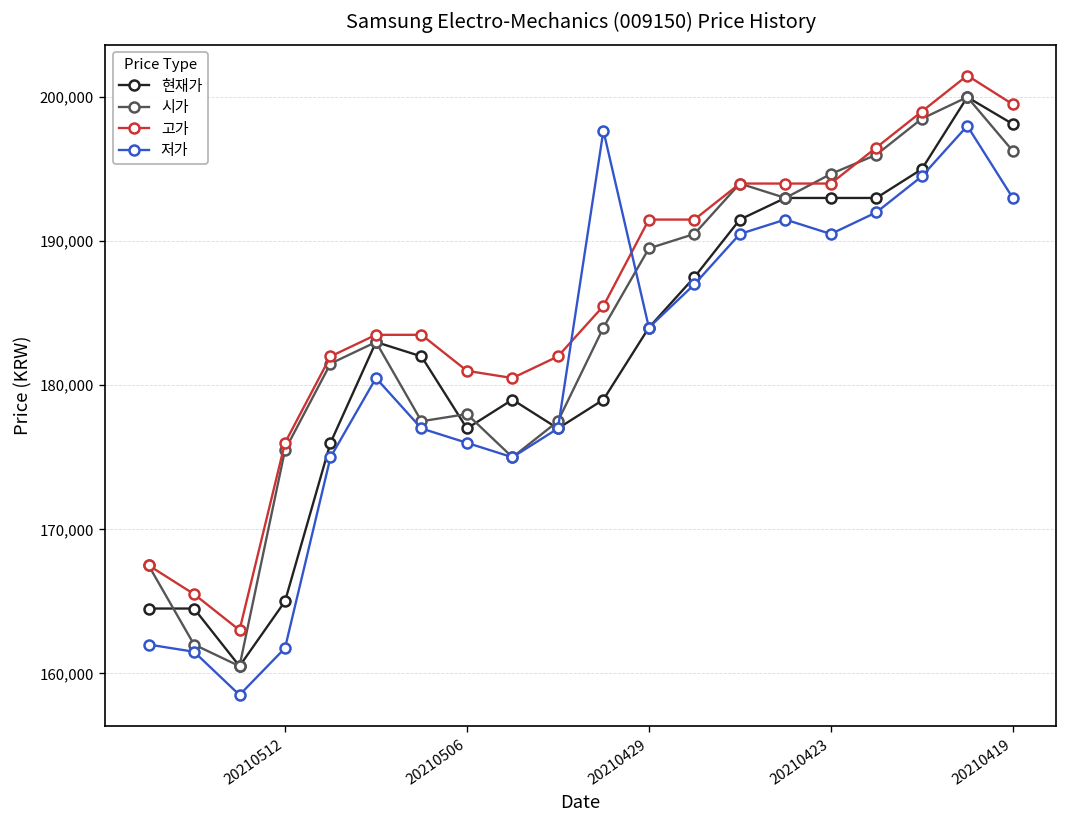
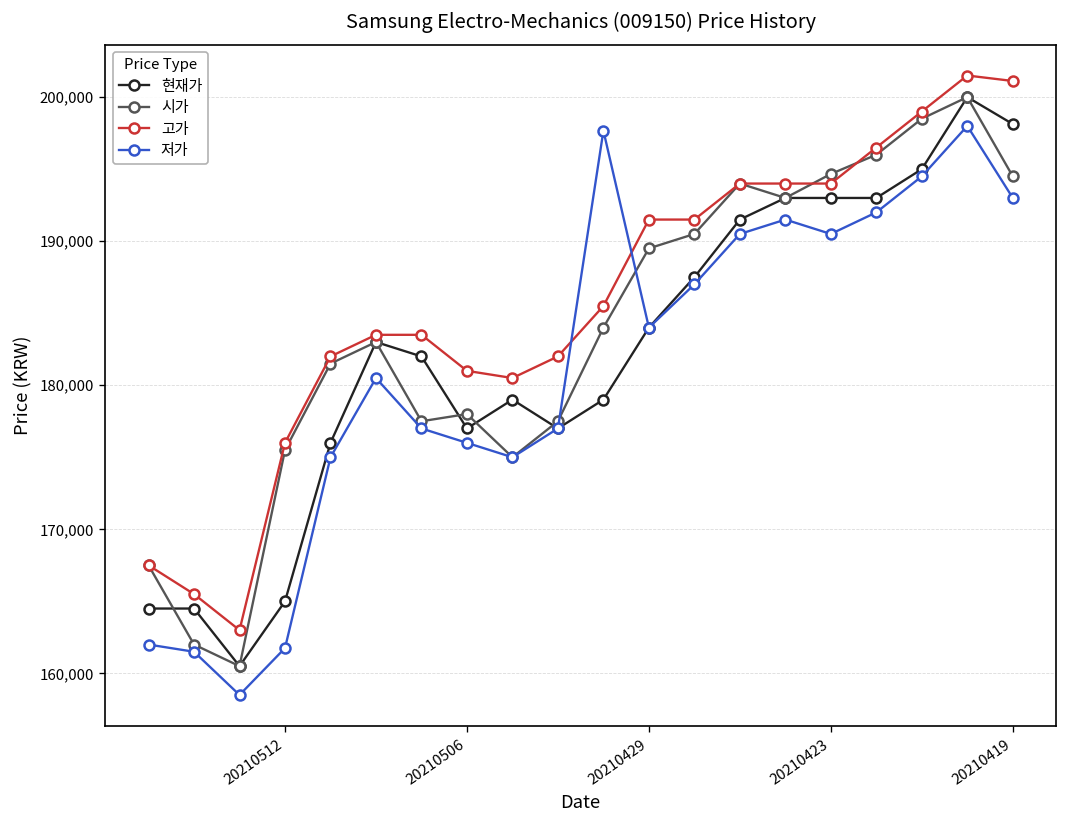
시가, 20210419: 196,300 -> 194,500
고가, 20210419: 199,500 -> 201,100
